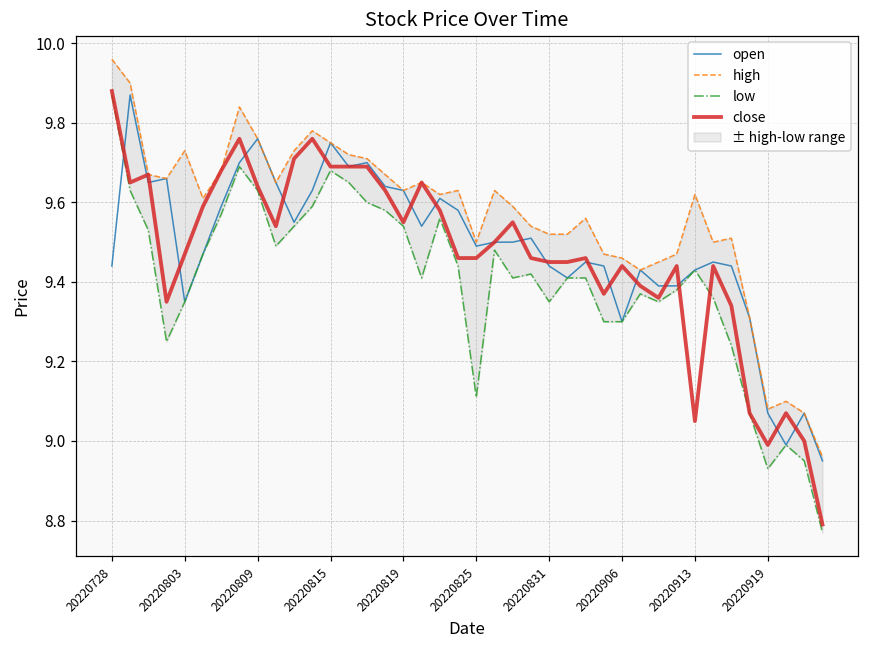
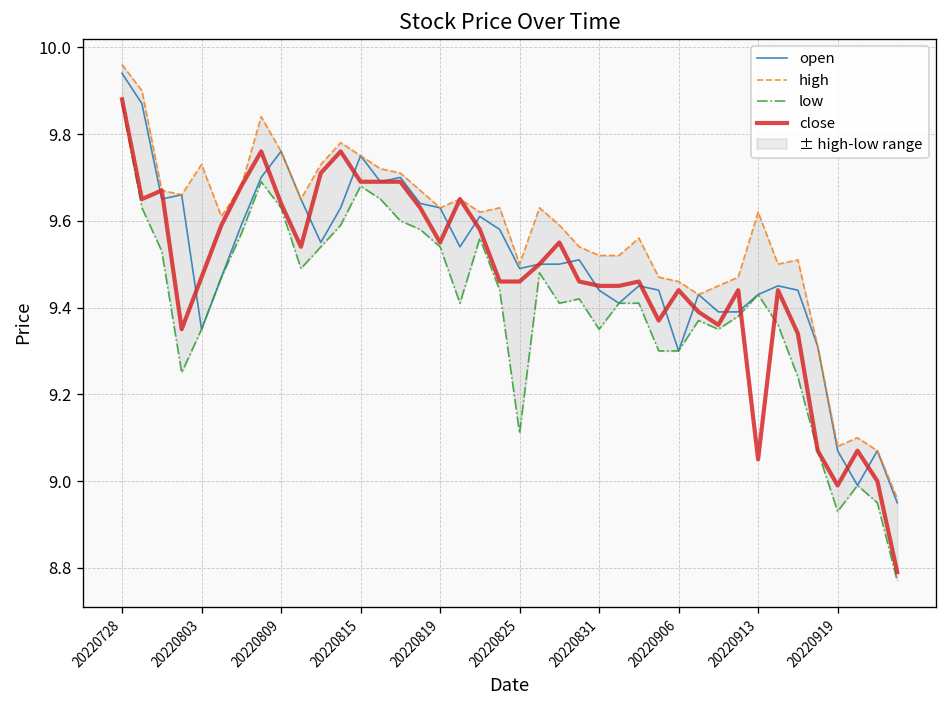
open, 20220728: 9.44 -> 9.94
